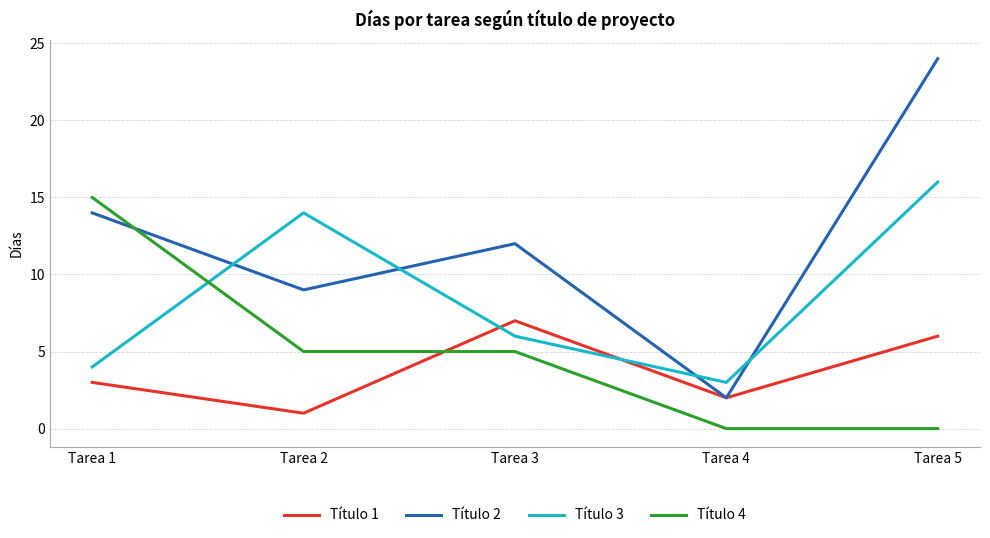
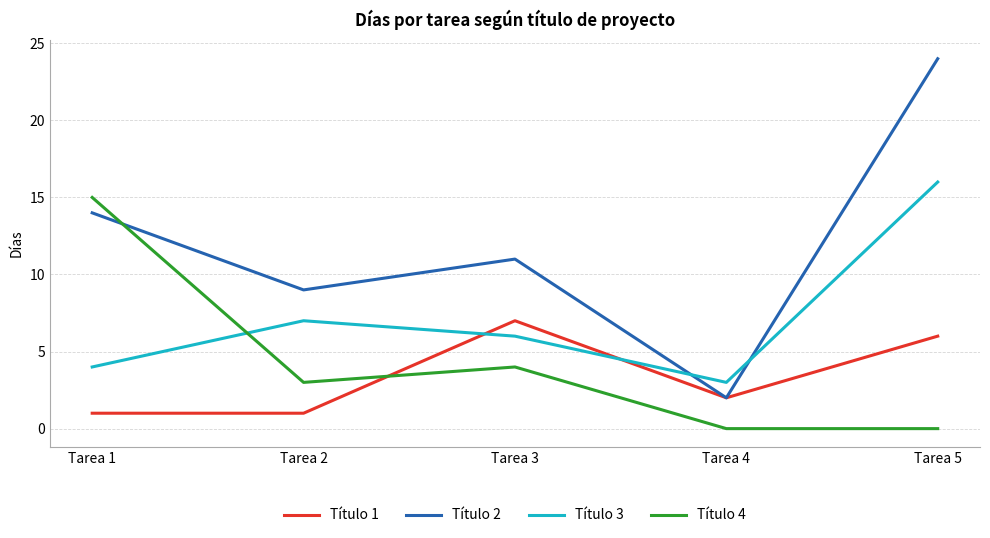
Título 1, Tarea 1: 3 -> 1
Título 3, Tarea 2: 14 -> 7
Título 4, Tarea 2: 5 -> 3
Título 2, Tarea 3: 12 -> 11
Título 4, Tarea 3: 5 -> 4
